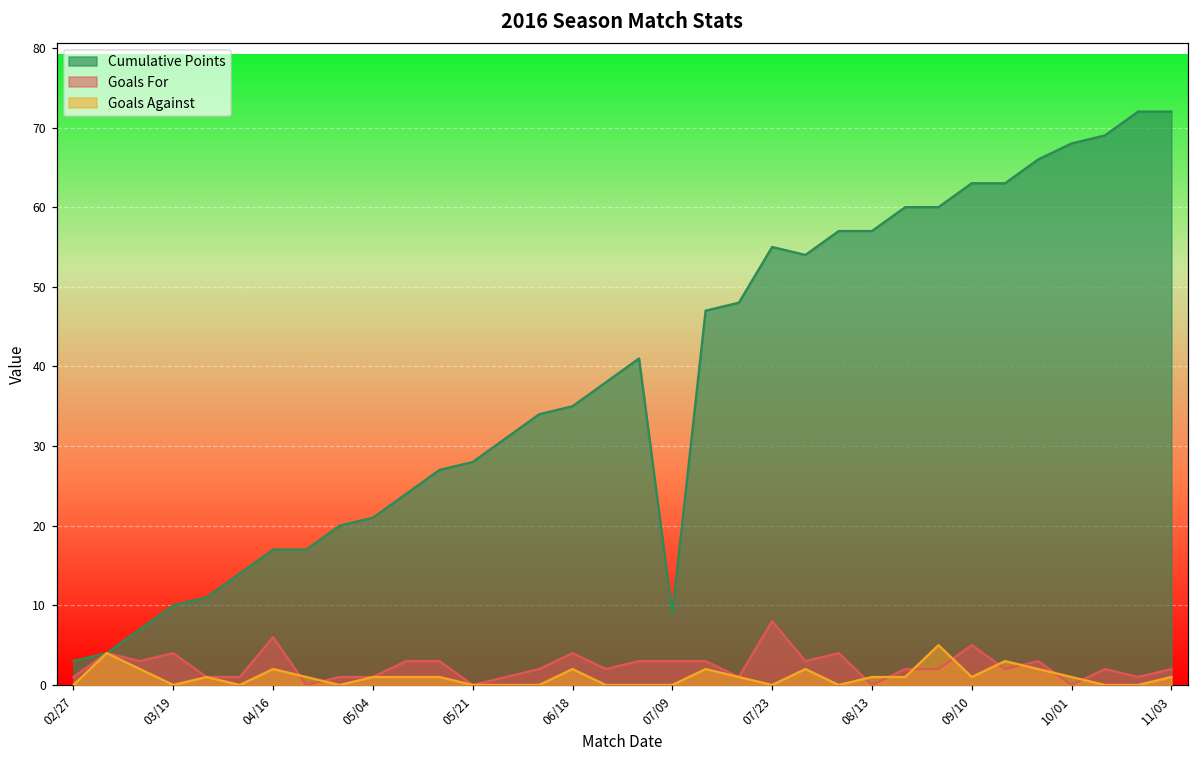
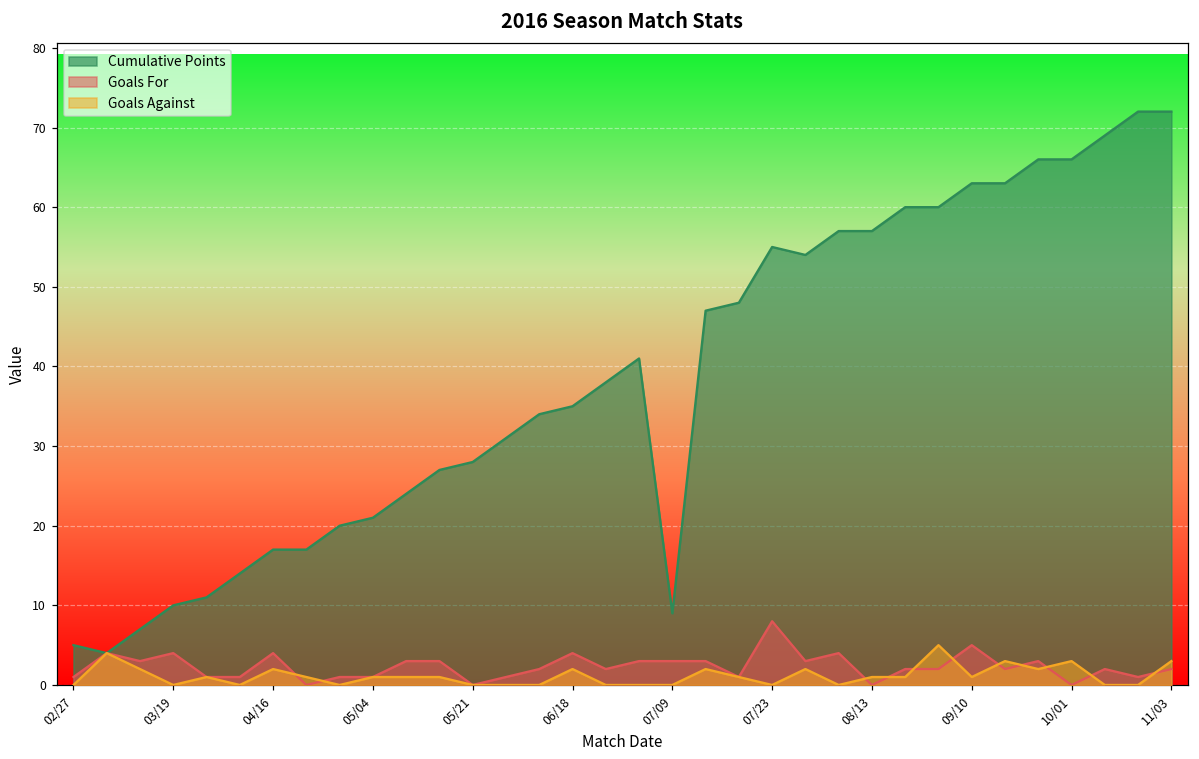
Cumulative Points, 02/27: 3 -> 5
Goals For, 04/16: 6 -> 4
Cumulative Points, 10/01: 68 -> 66
Goals Against, 10/01: 1 -> 3
Goals Against, 11/03: 1 -> 3
